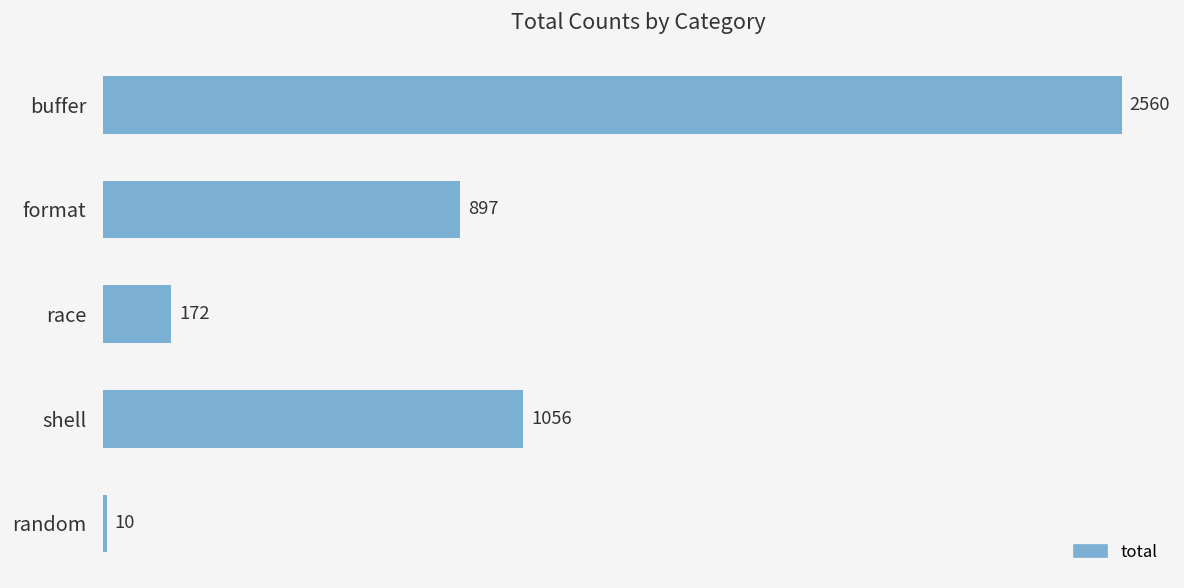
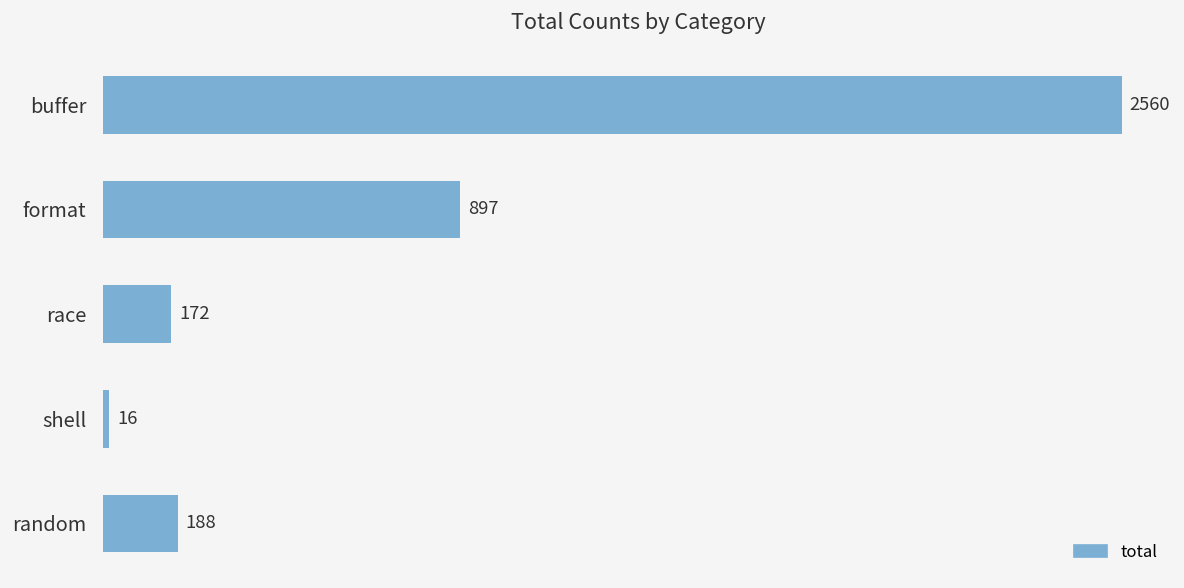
shell: 1056 -> 16
random: 10 -> 188
